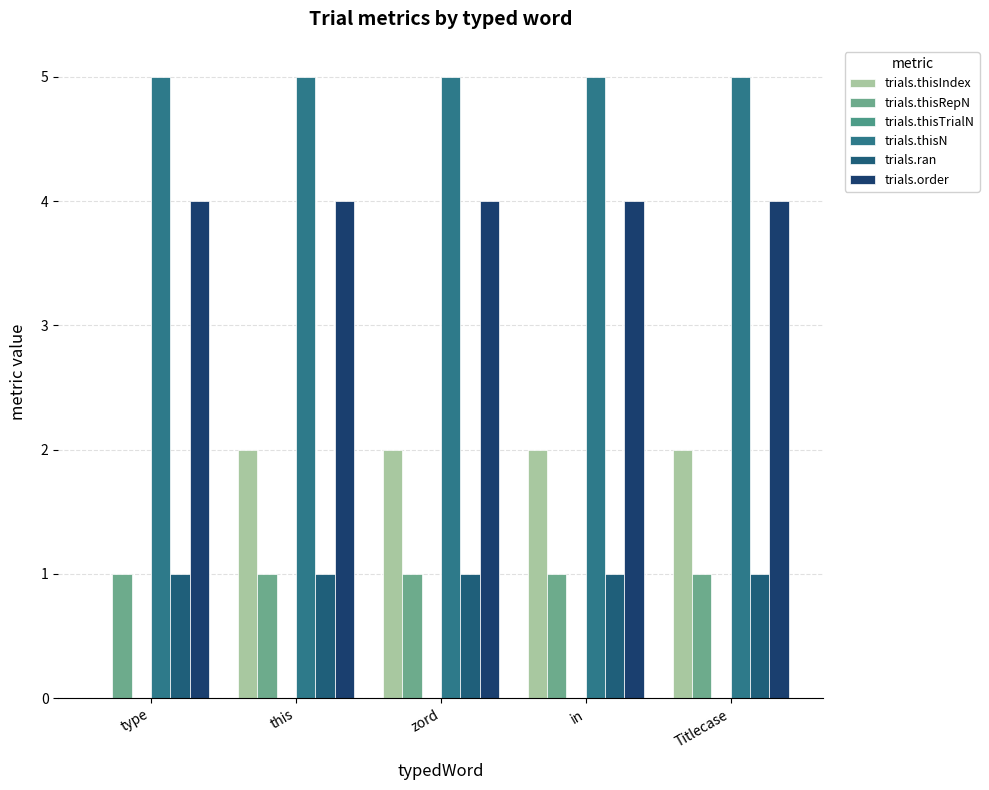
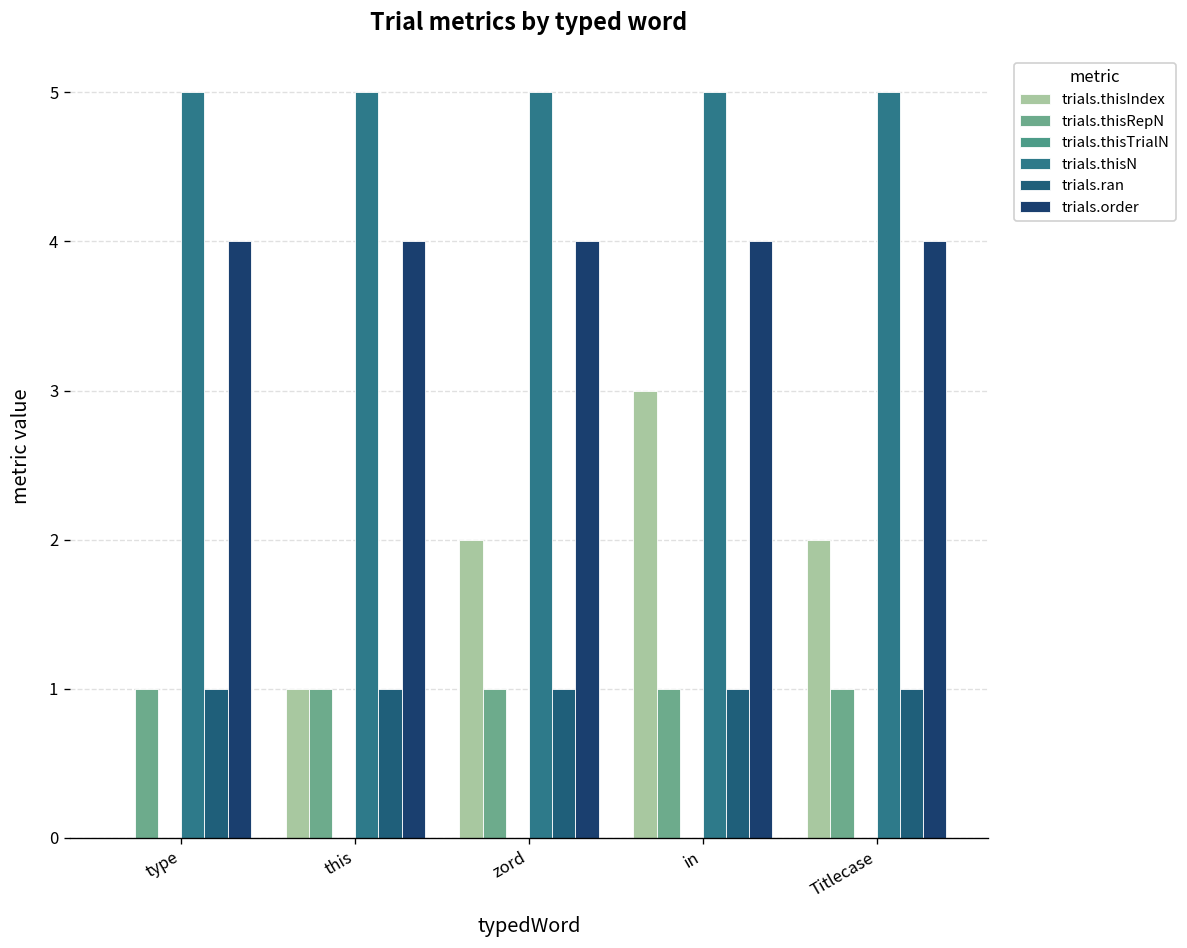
trials.thisIndex, this: 2 -> 1
trials.thisIndex, in: 2 -> 3
